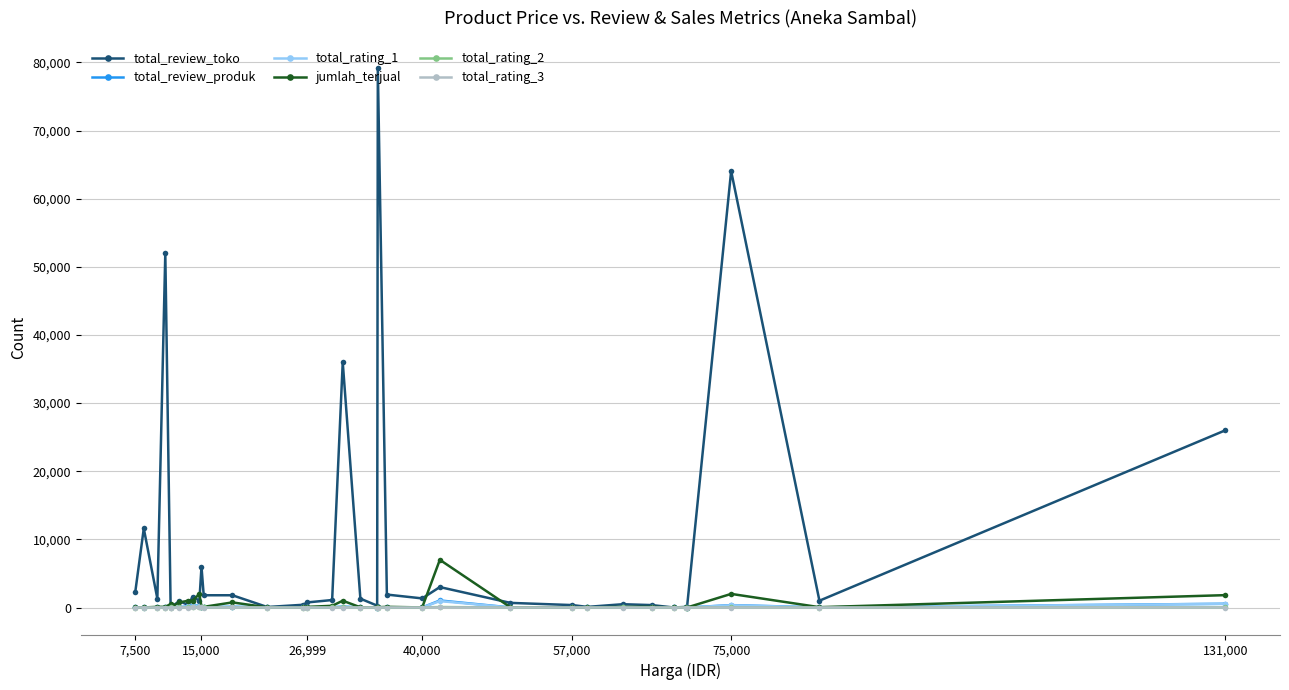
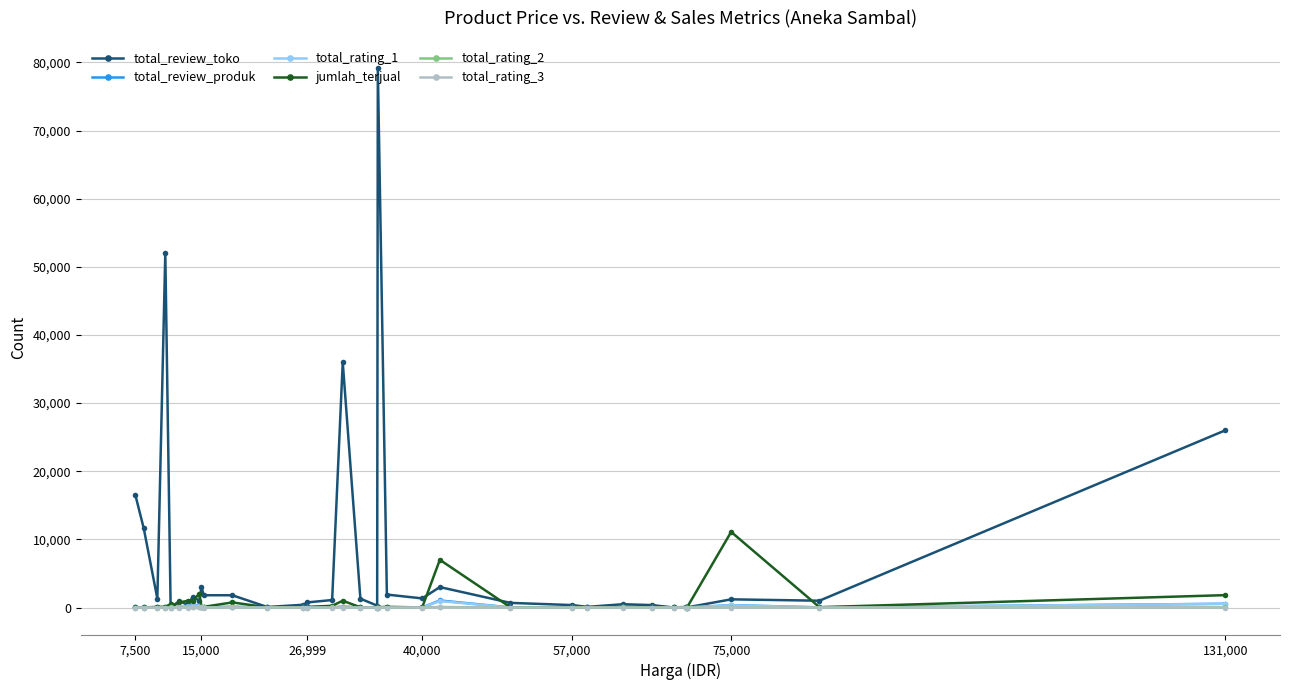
total_review_toko, 7,500: 2,000 -> 17,000
total_review_toko, 15,000: 6,000 -> 3,000
total_review_toko, 75,000: 64,000 -> 1,000
jumlah_terjual, 75,000: 2,000 -> 11,000
